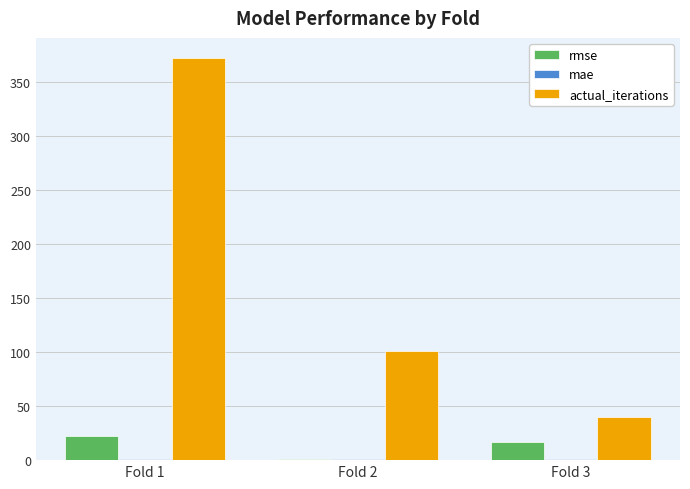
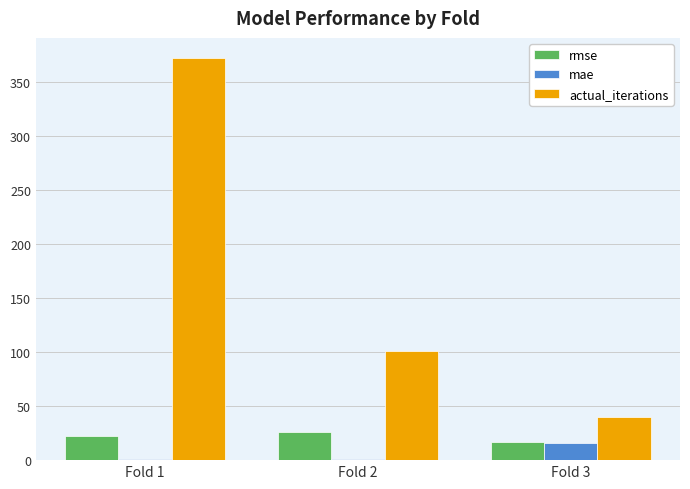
rmse, Fold 2: 1 -> 26
mae, Fold 3: 1 -> 16
